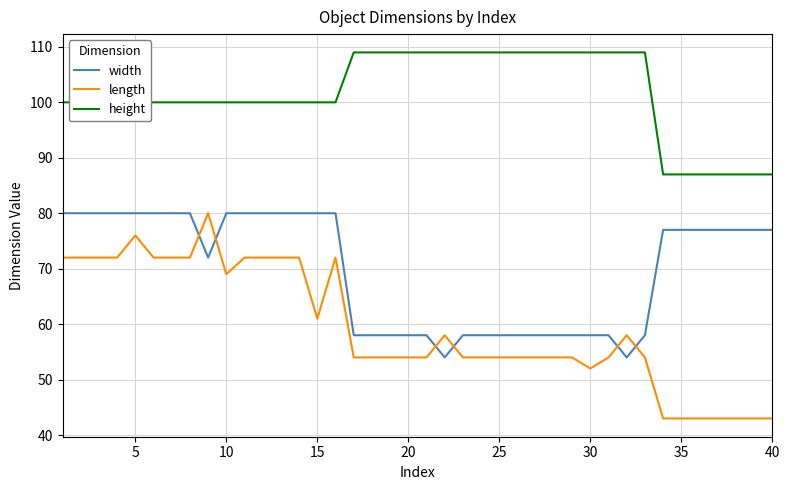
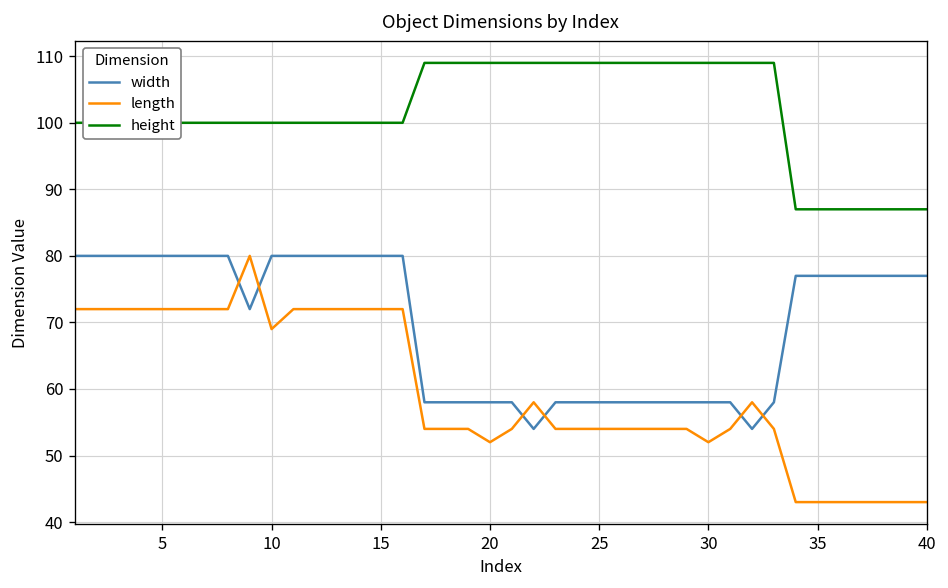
length, 5: 76 -> 72
length, 15: 61 -> 72
length, 20: 54 -> 52
